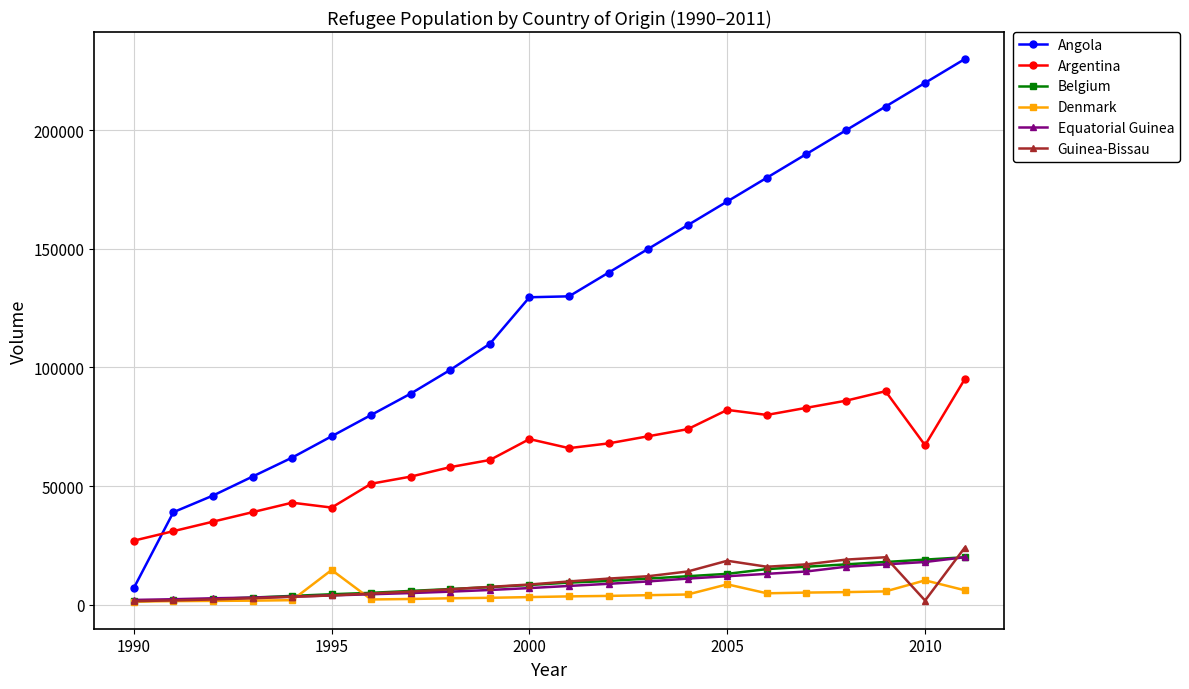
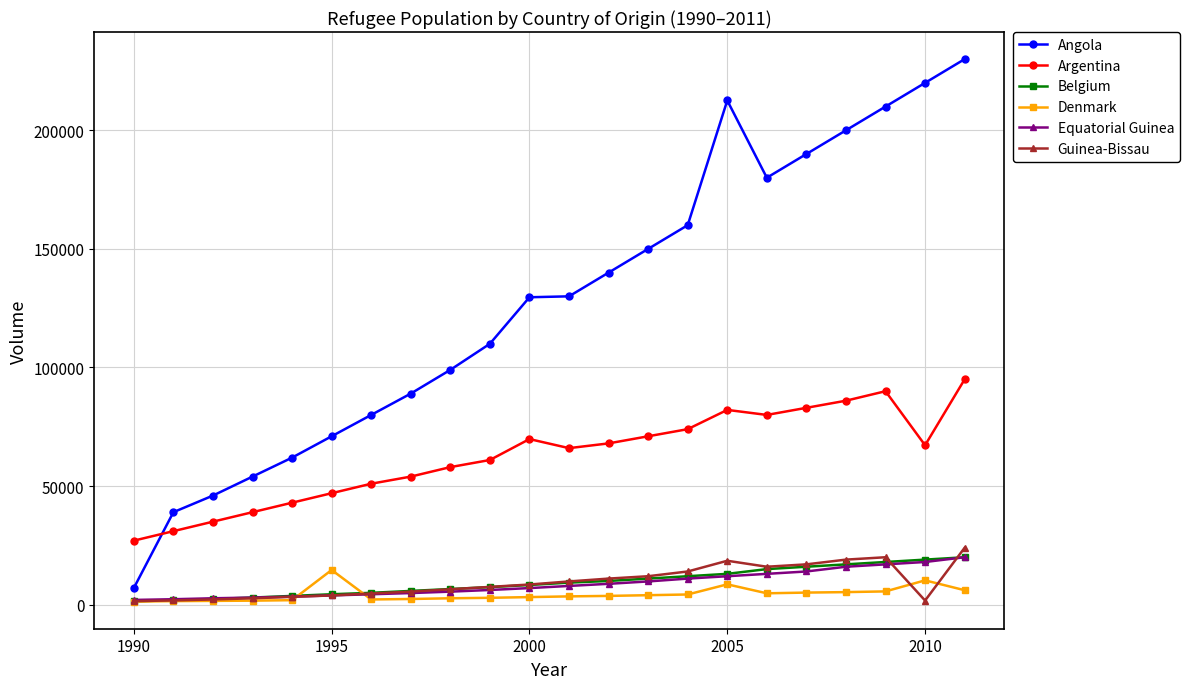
Argentina, 1995: 41000 -> 47000
Angola, 2005: 170000 -> 213000
